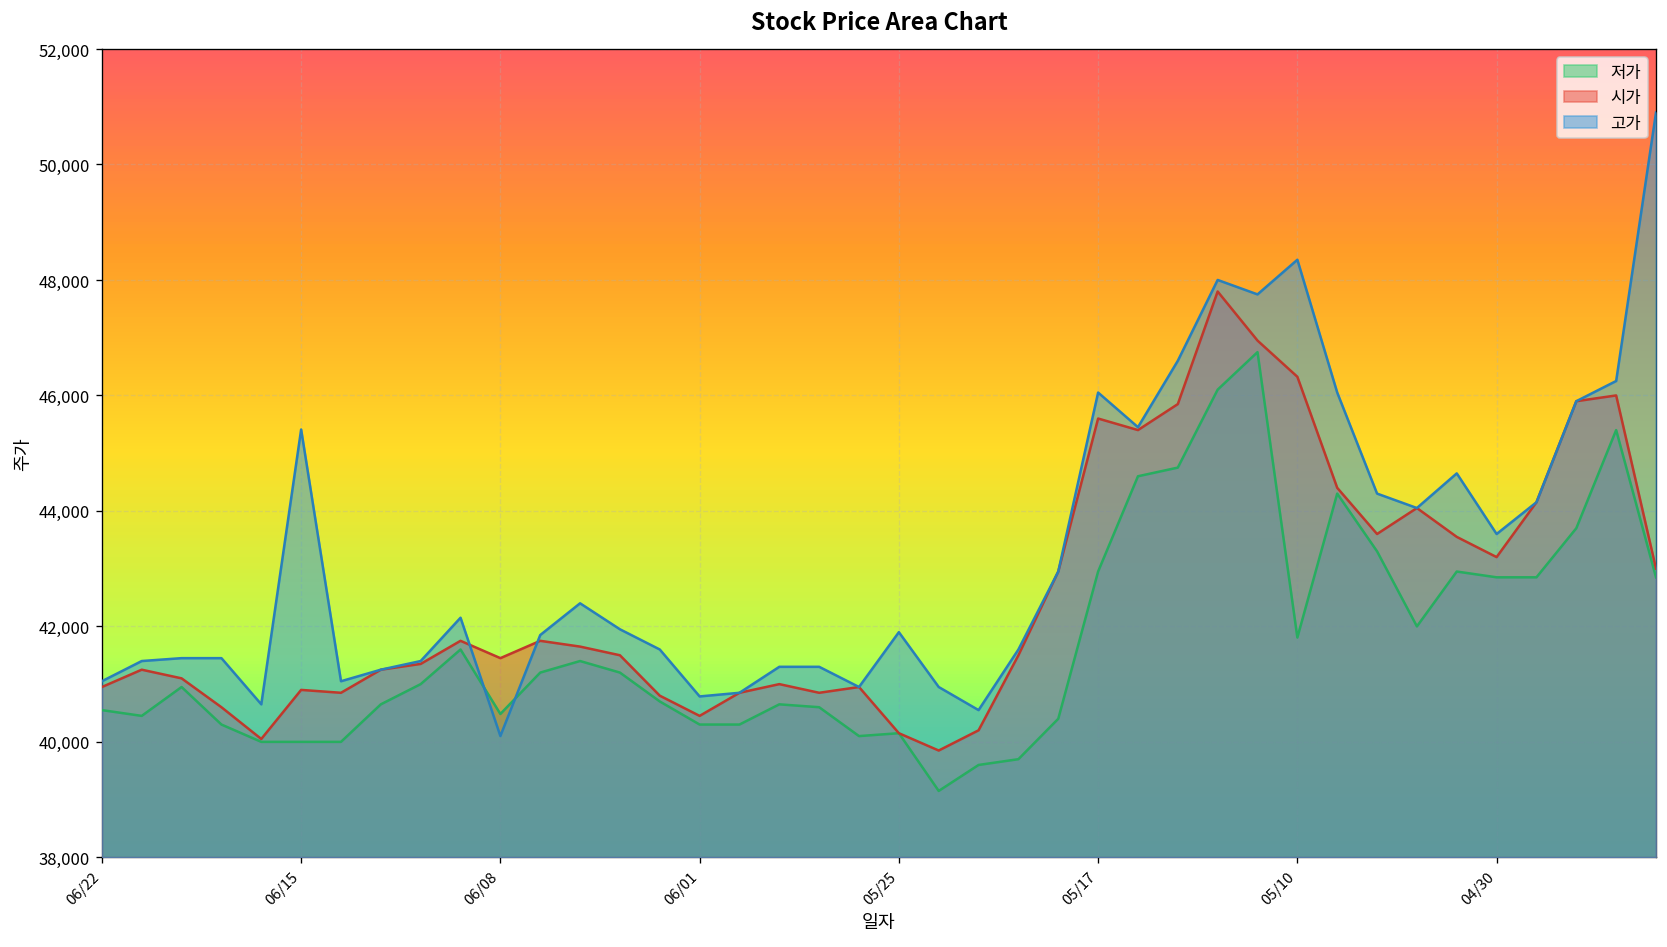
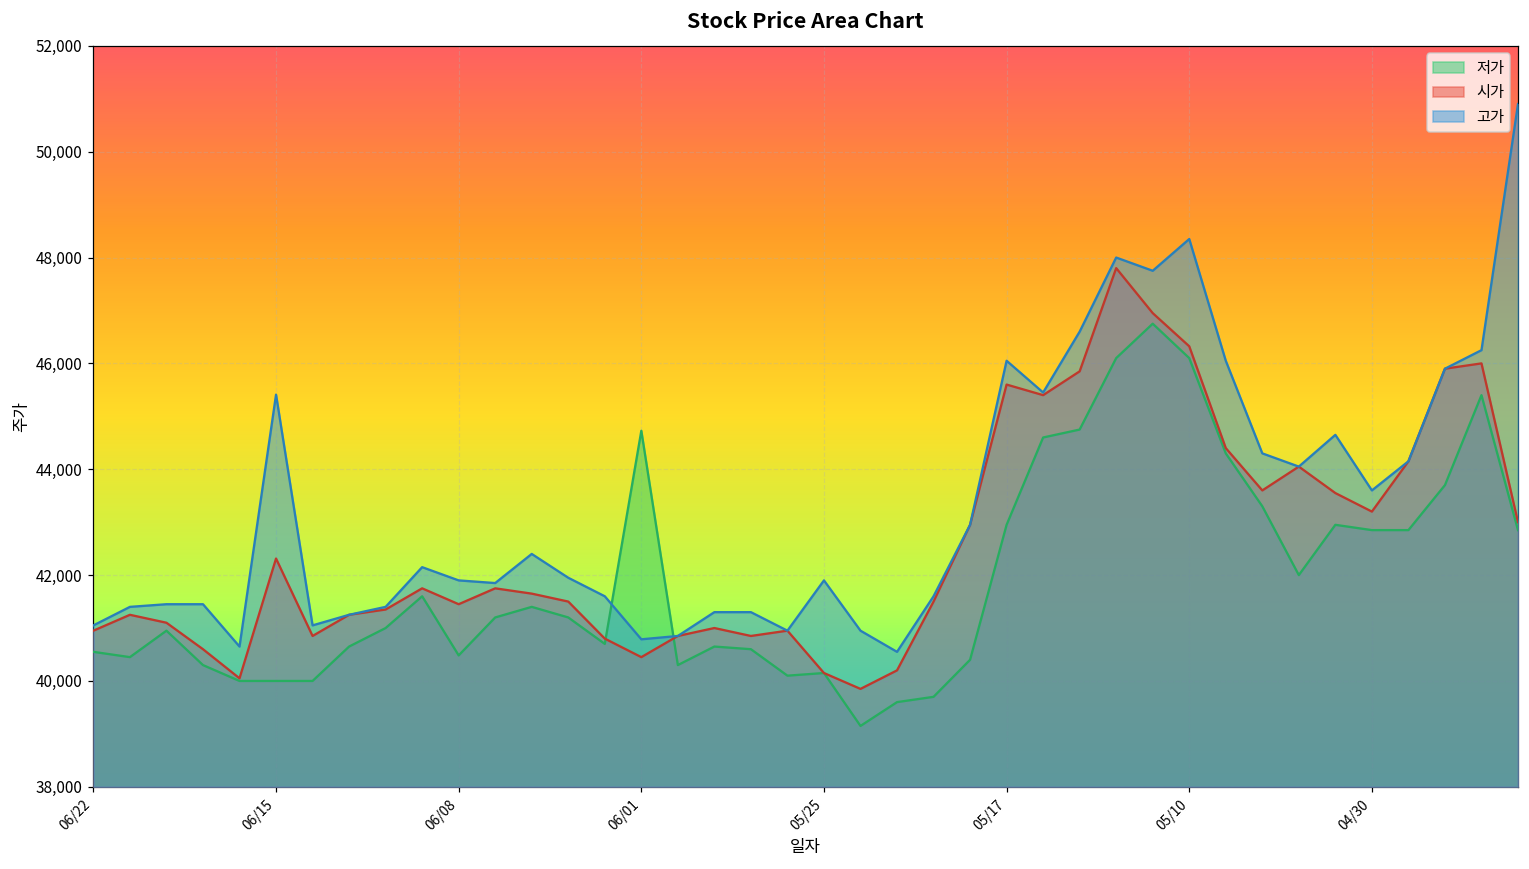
시가, 06/15: 40,900 -> 42,300
고가, 06/08: 40,100 -> 41,900
저가, 06/01: 40,300 -> 44,700
저가, 05/10: 41,800 -> 46,100
